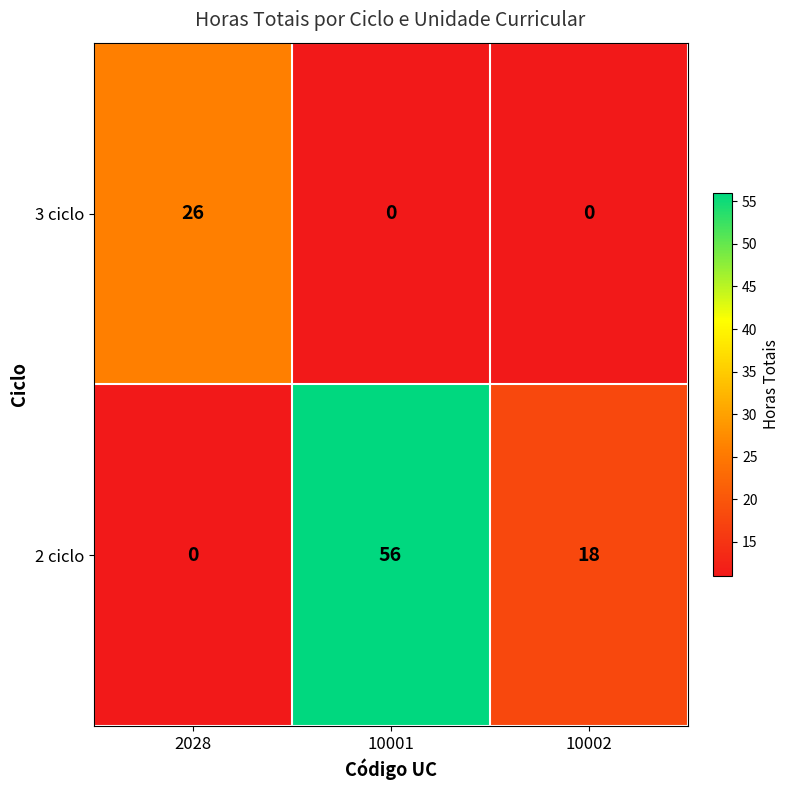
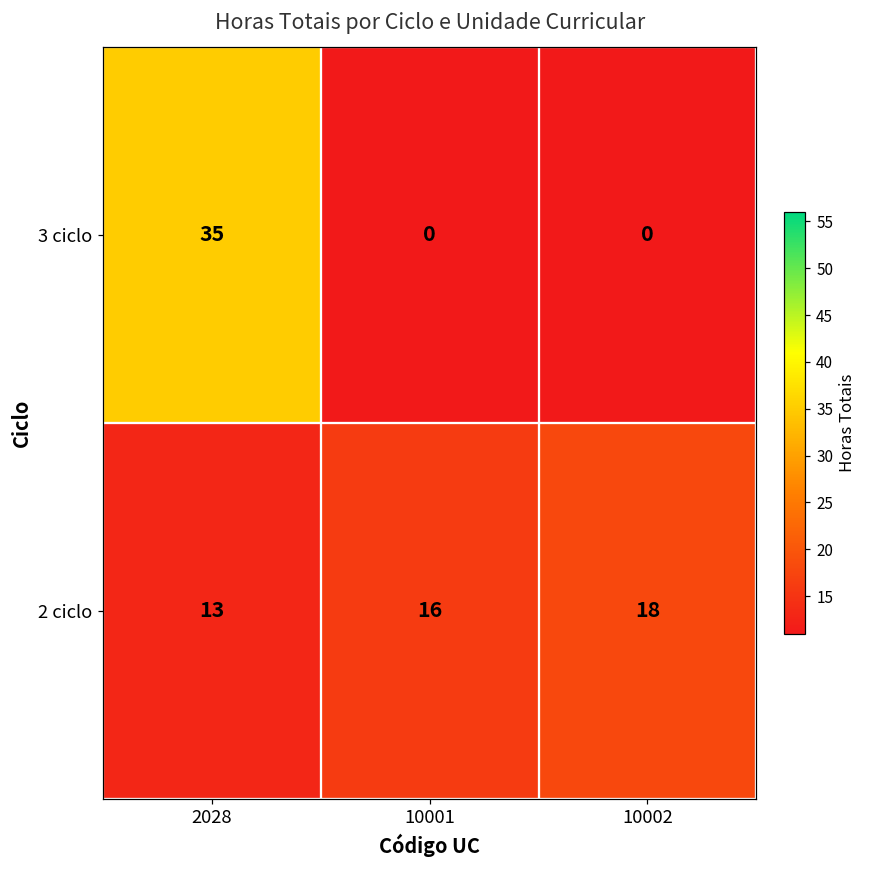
3 ciclo, 2028: 26 -> 35
2 ciclo, 2028: 0 -> 13
2 ciclo, 10001: 56 -> 16
